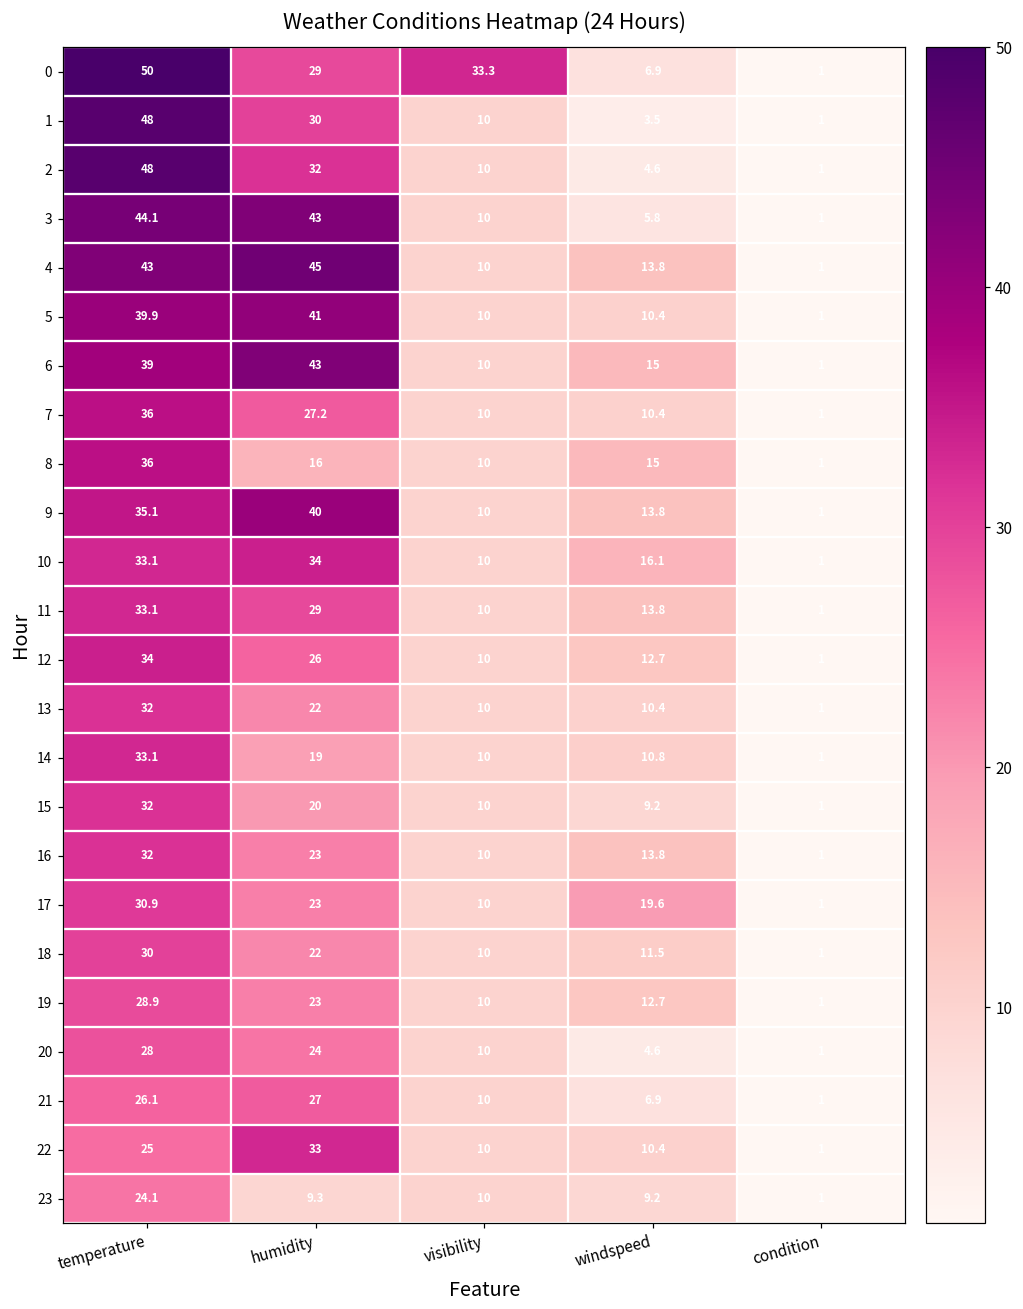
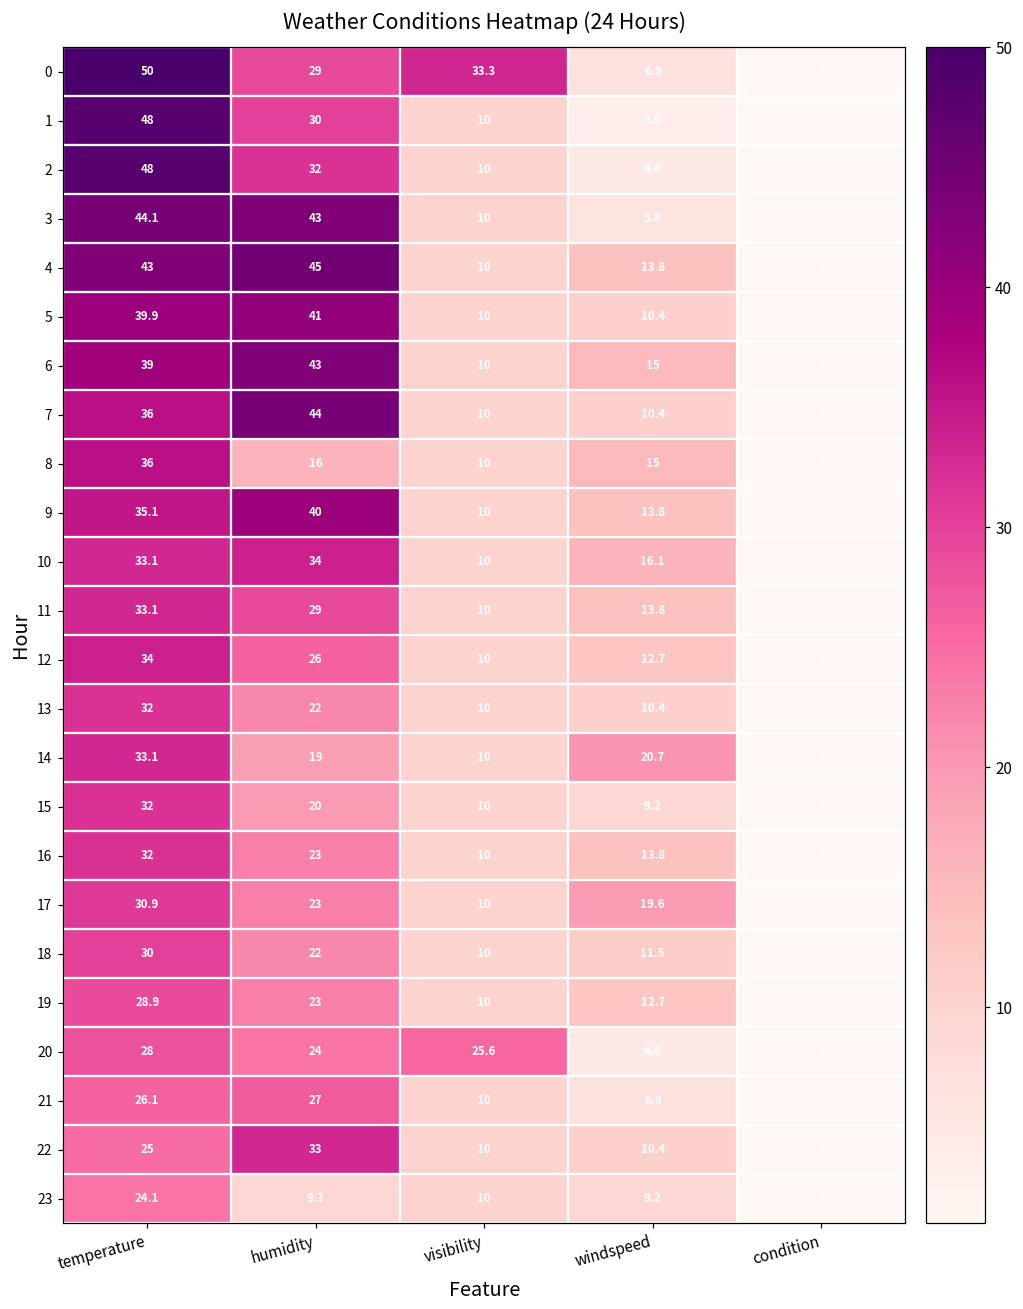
7, humidity: 27.2 -> 44
14, windspeed: 10.8 -> 20.7
20, visibility: 10 -> 25.6
